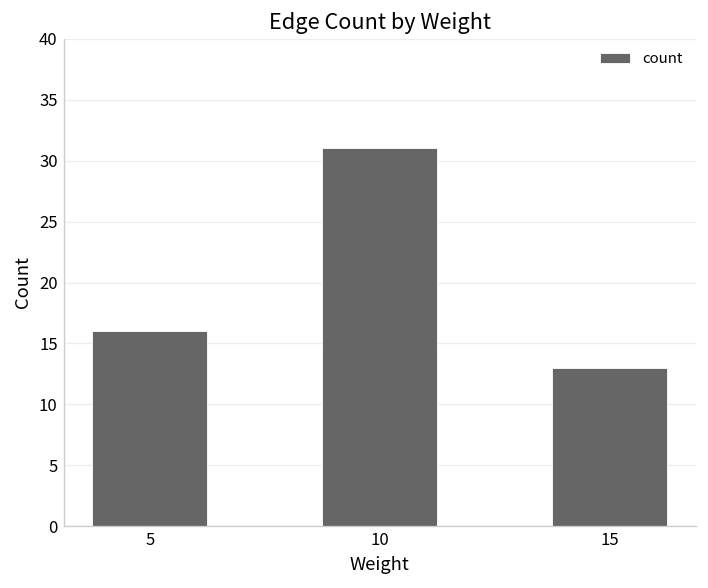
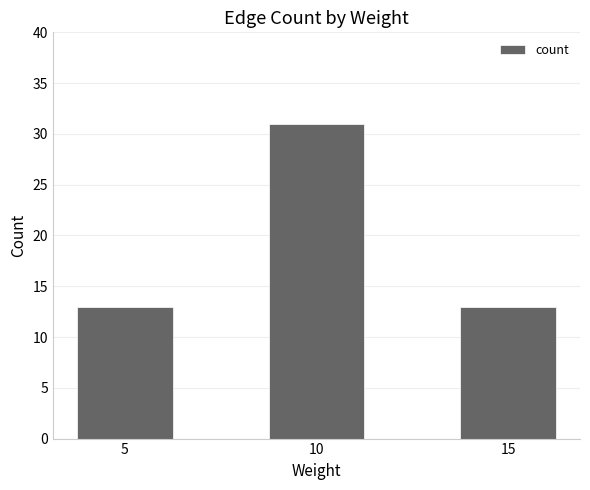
5: 16 -> 13
